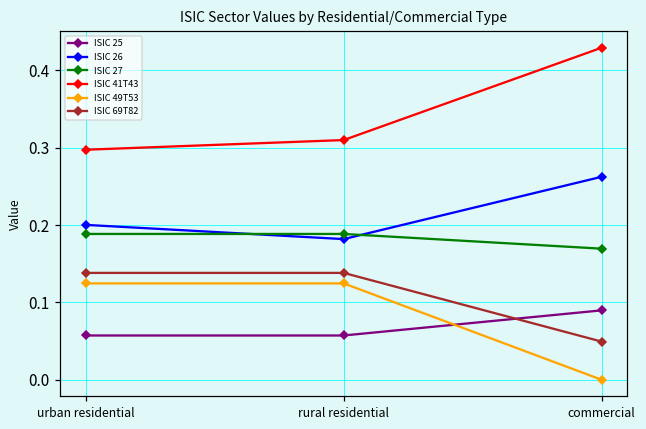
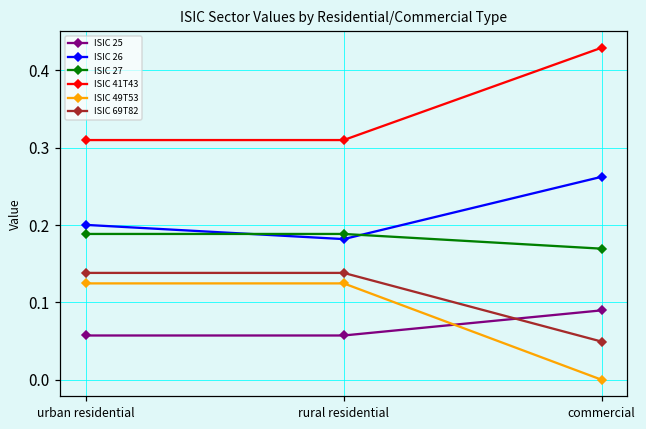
ISIC 41T43, urban residential: 0.30 -> 0.31
